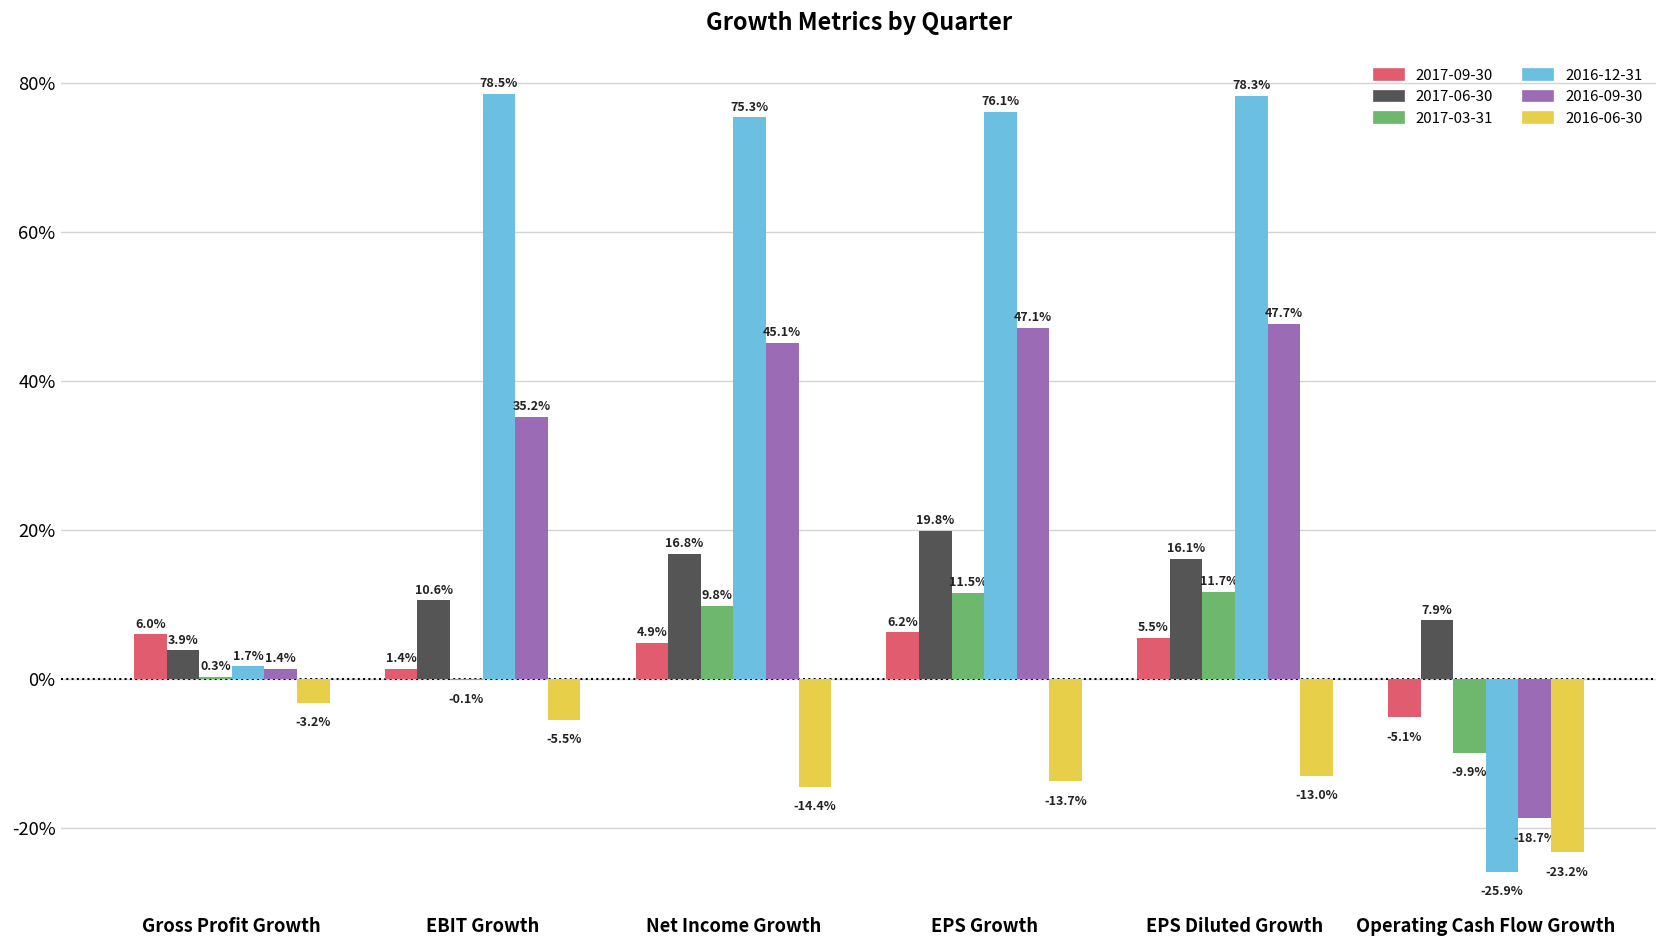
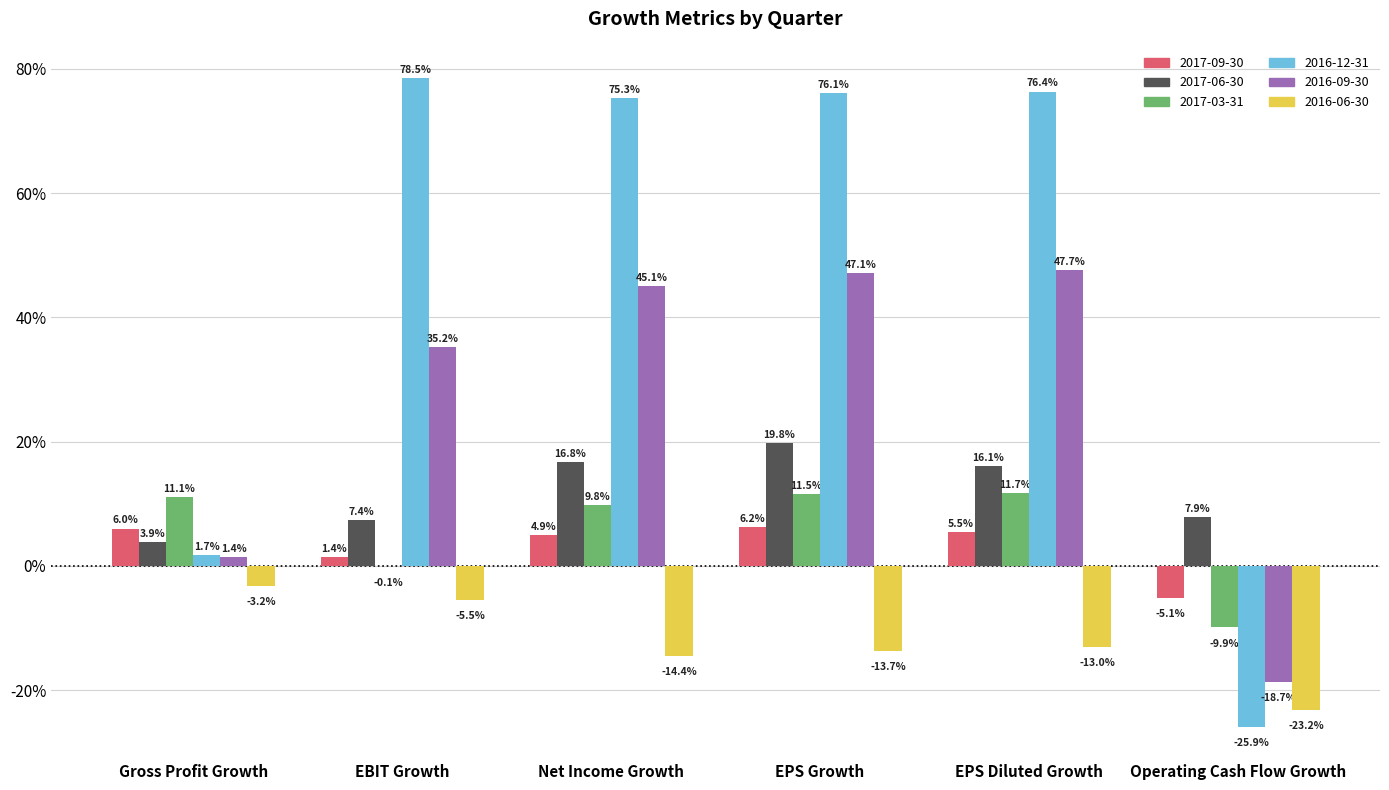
2017-03-31, Gross Profit Growth: 0.3% -> 11.1%
2017-06-30, EBIT Growth: 10.6% -> 7.4%
2016-12-31, EPS Diluted Growth: 78.3% -> 76.4%
